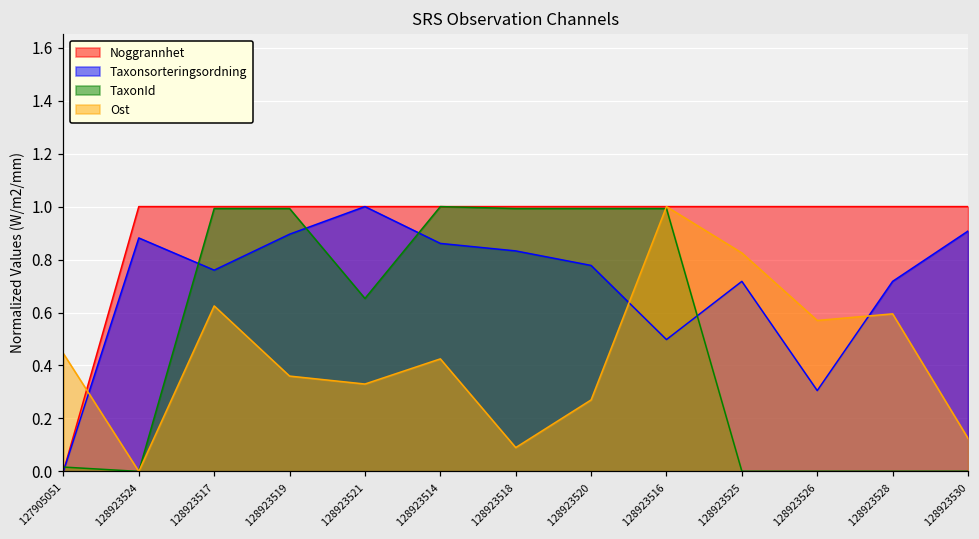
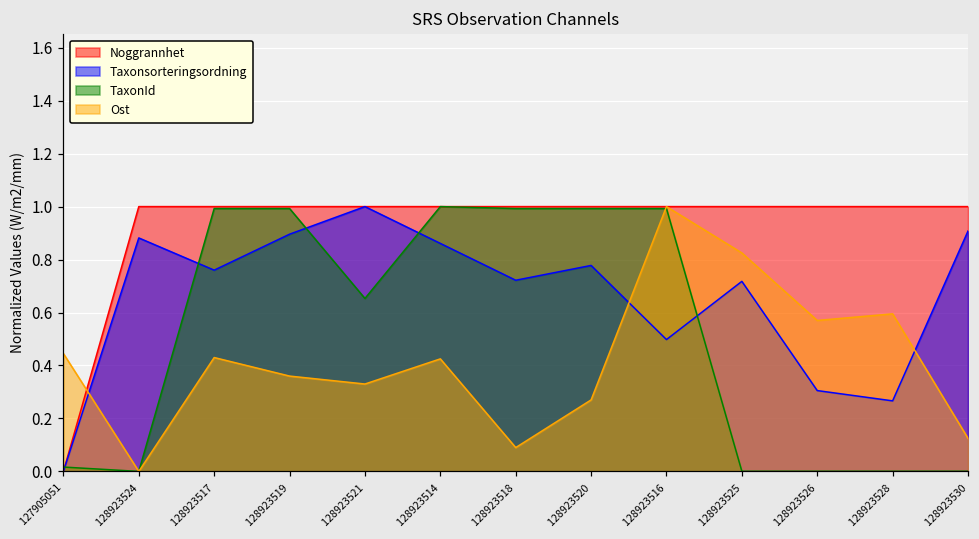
Ost, 128923517: 0.63 -> 0.43
Taxonsorteringsordning, 128923518: 0.83 -> 0.72
Taxonsorteringsordning, 128923528: 0.72 -> 0.27
